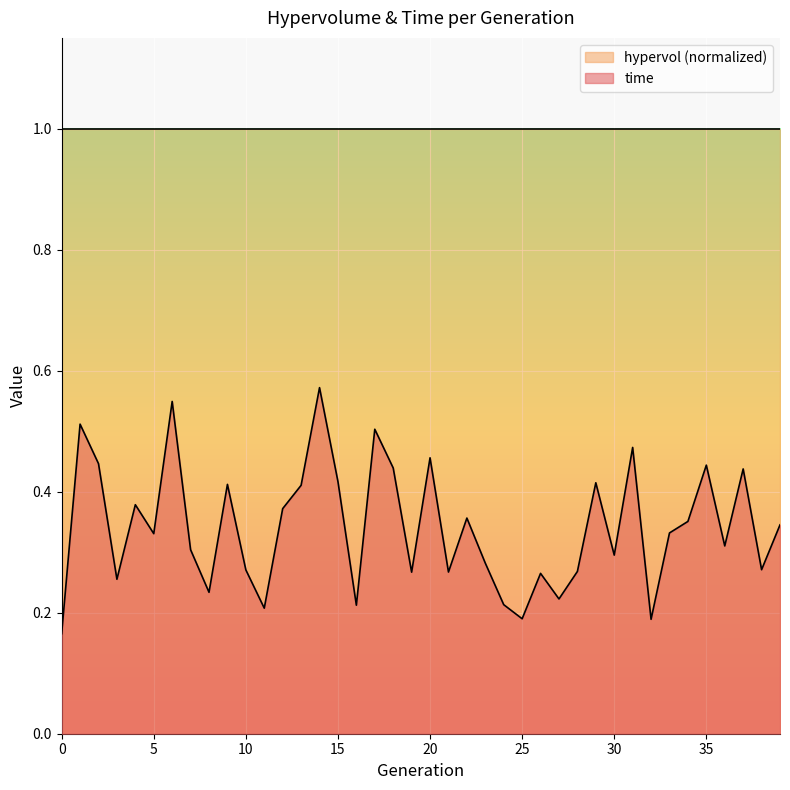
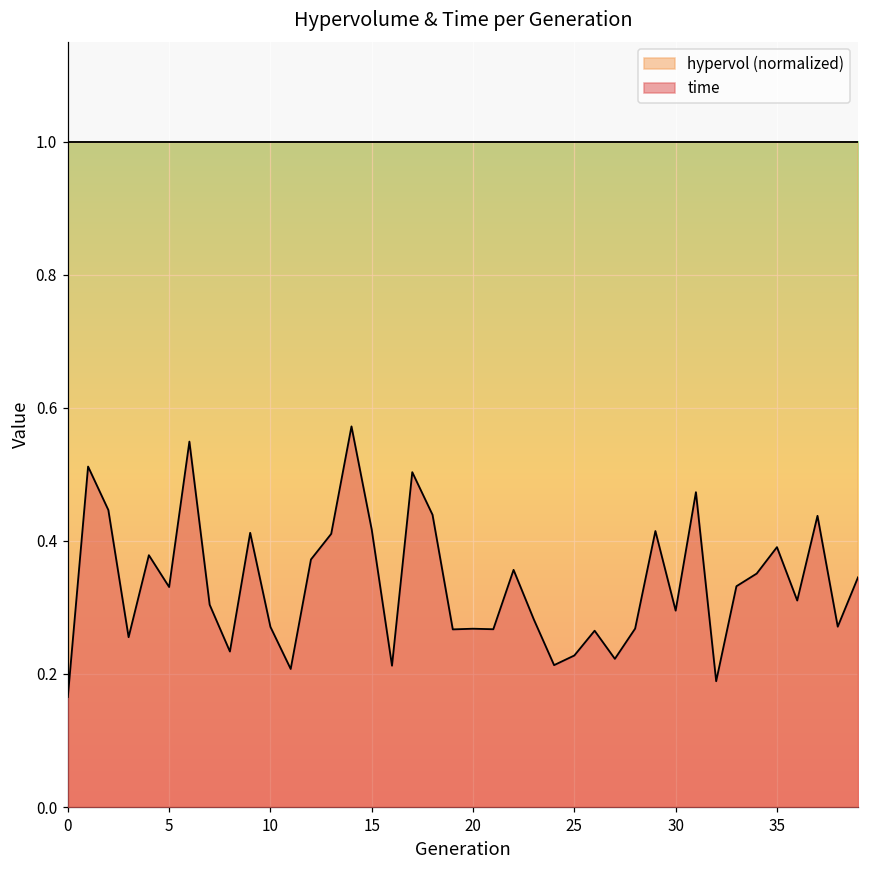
time, 20: 0.46 -> 0.27
time, 25: 0.19 -> 0.23
time, 35: 0.44 -> 0.39
